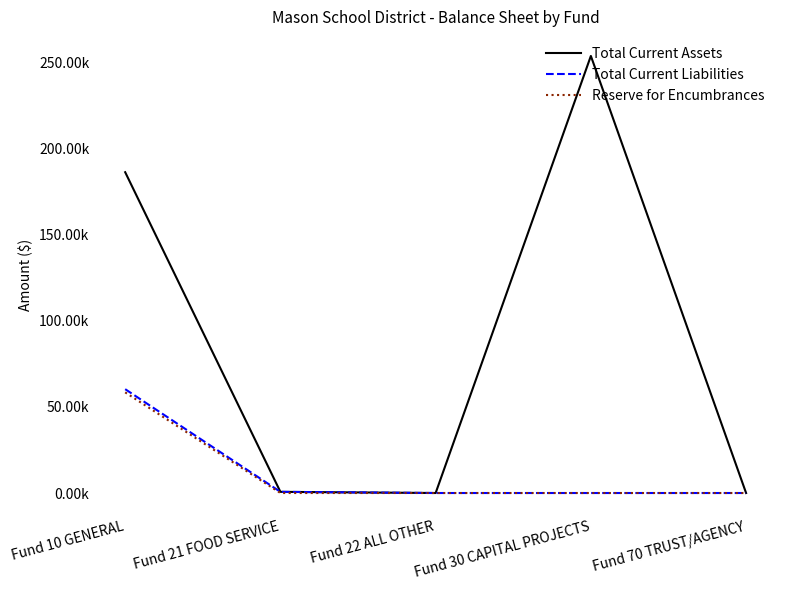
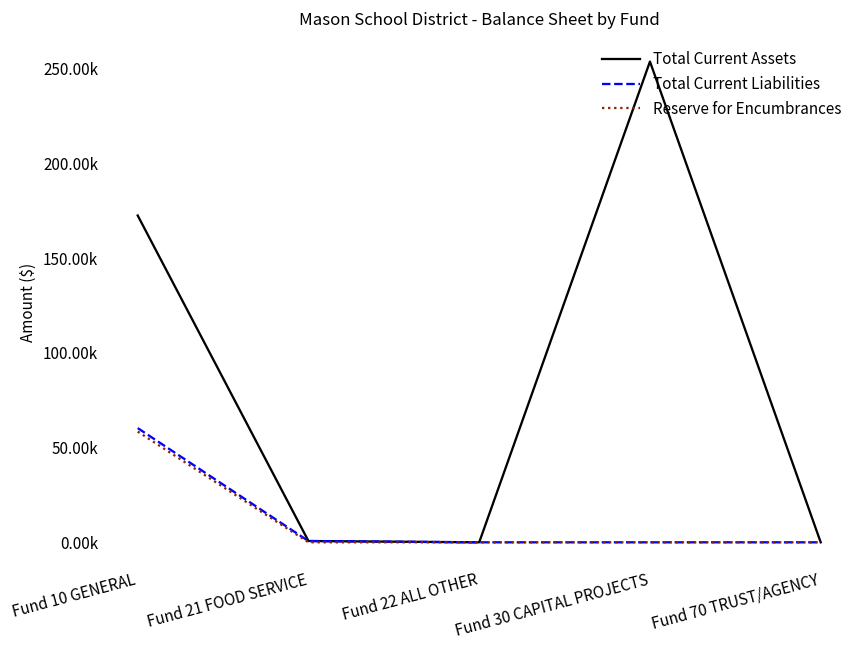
Total Current Assets, Fund 10 GENERAL: 186000 -> 173000
